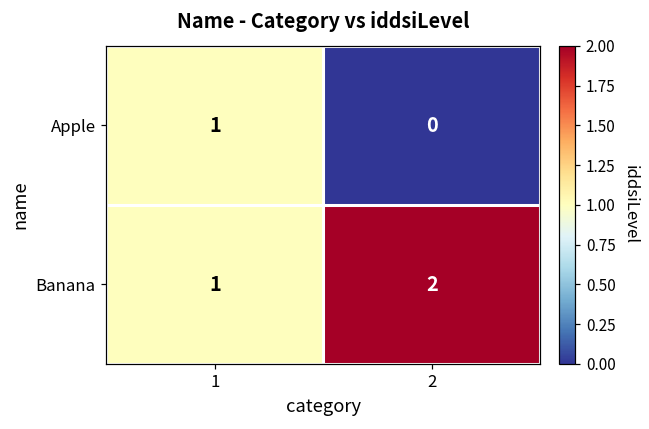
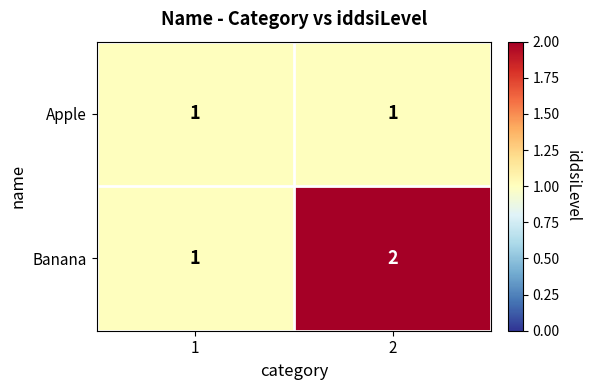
Apple, 2: 0 -> 1
